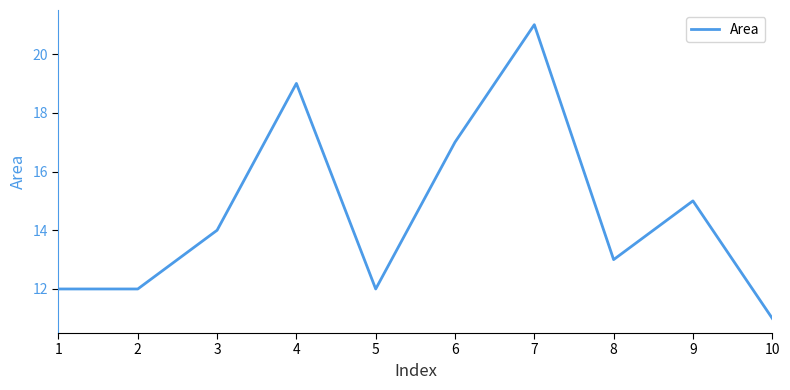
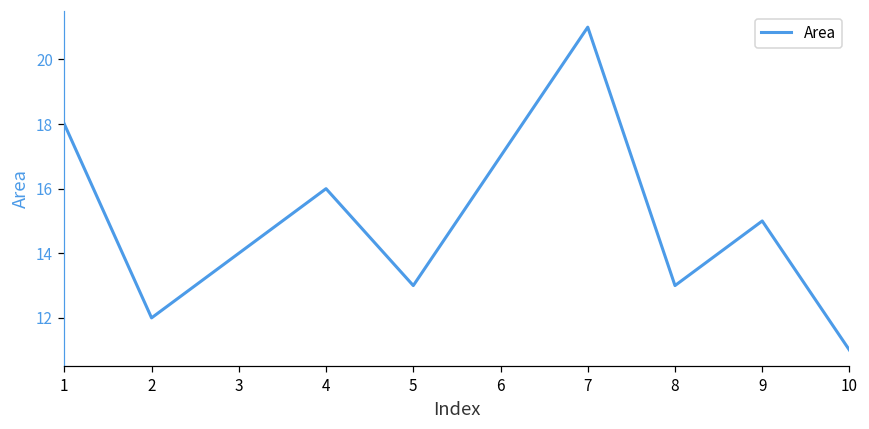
1: 12 -> 18
4: 19 -> 16
5: 12 -> 13
